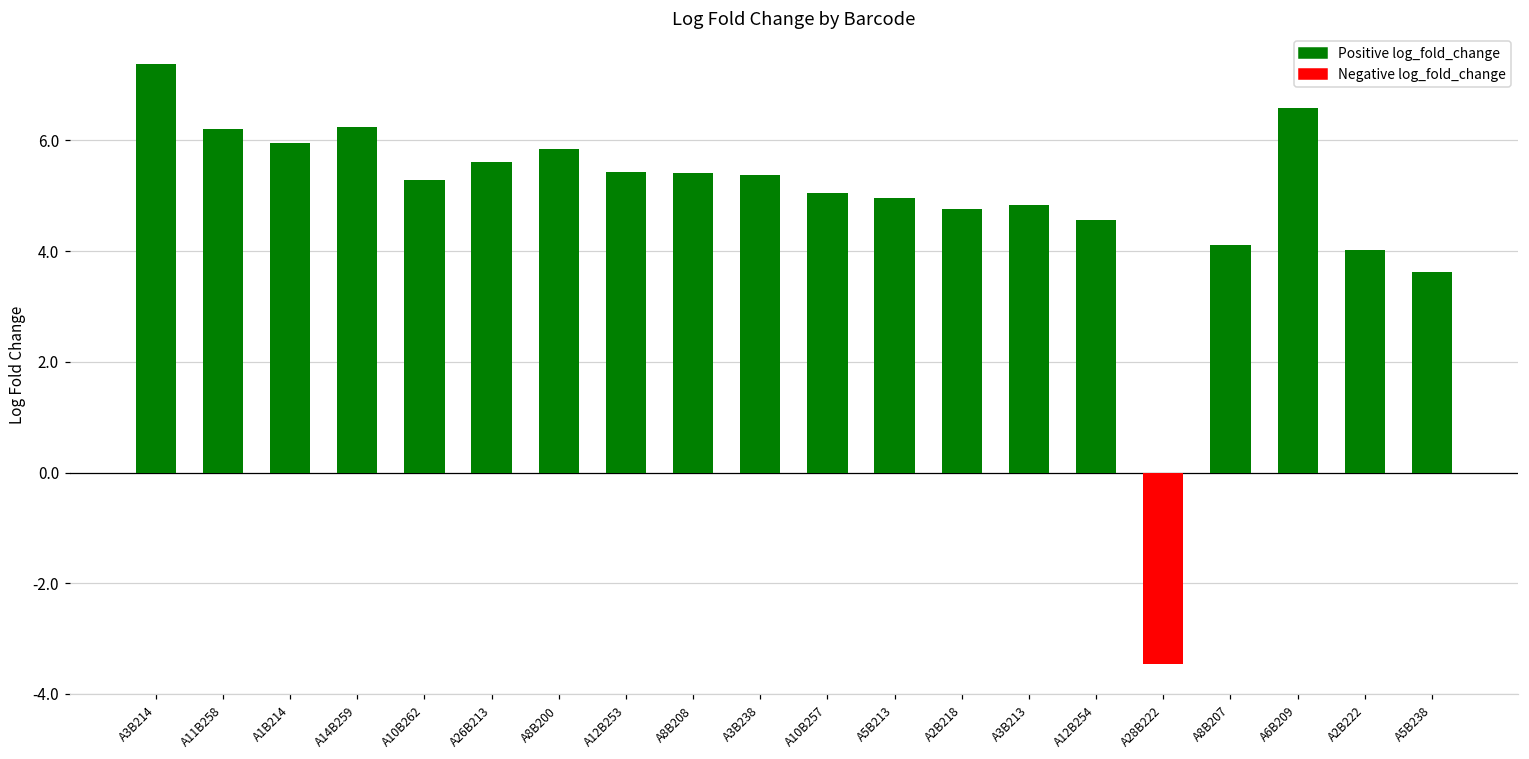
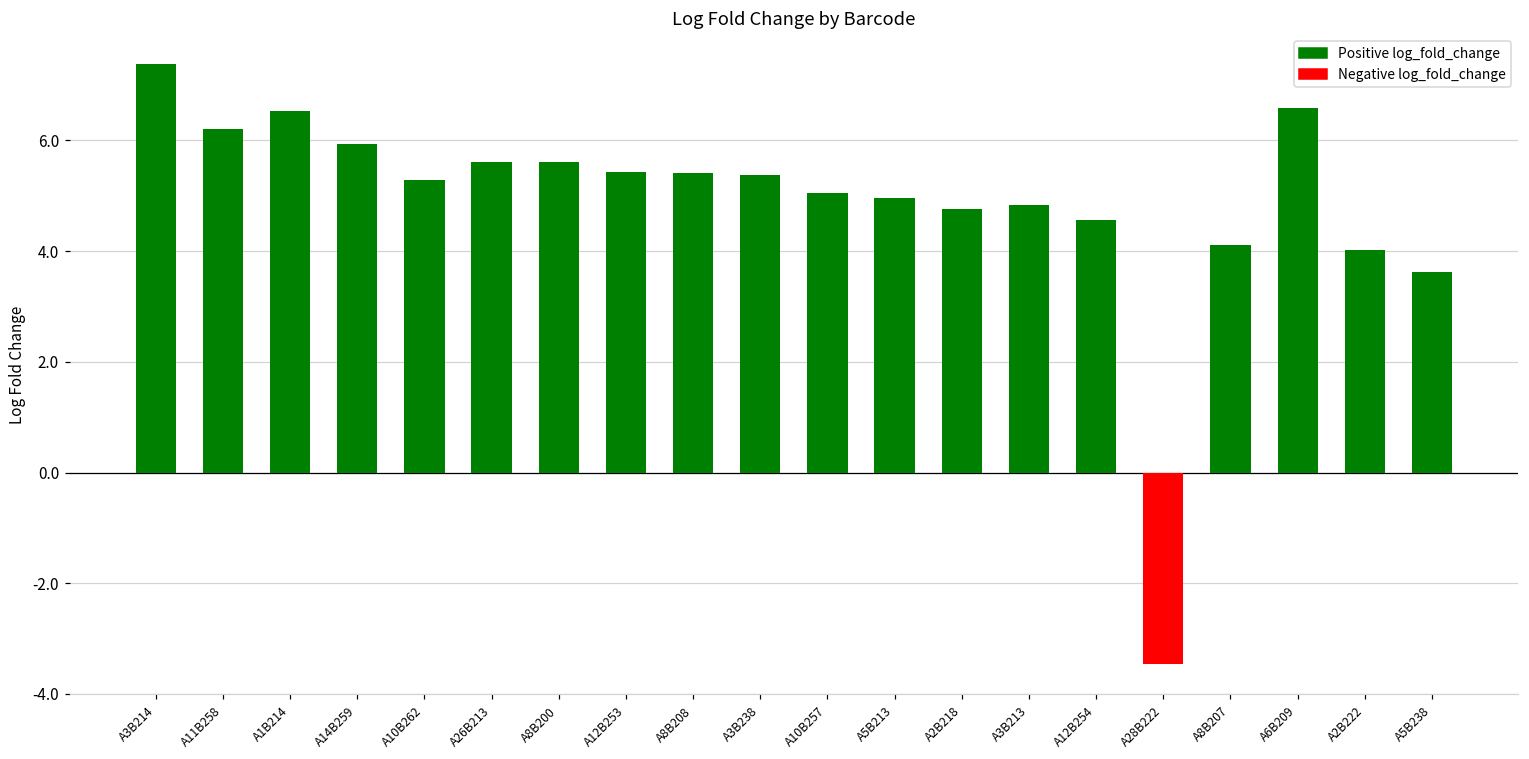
A1B214: 5.9 -> 6.5
A14B259: 6.2 -> 5.9
A8B200: 5.8 -> 5.6
